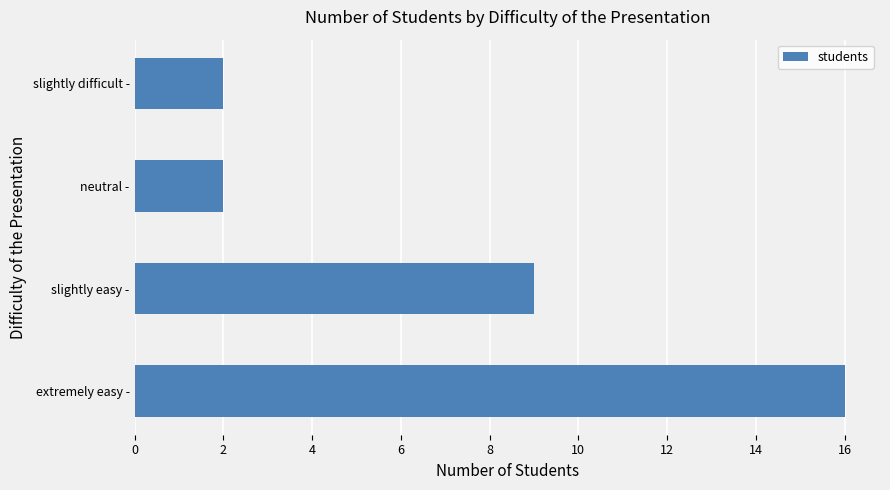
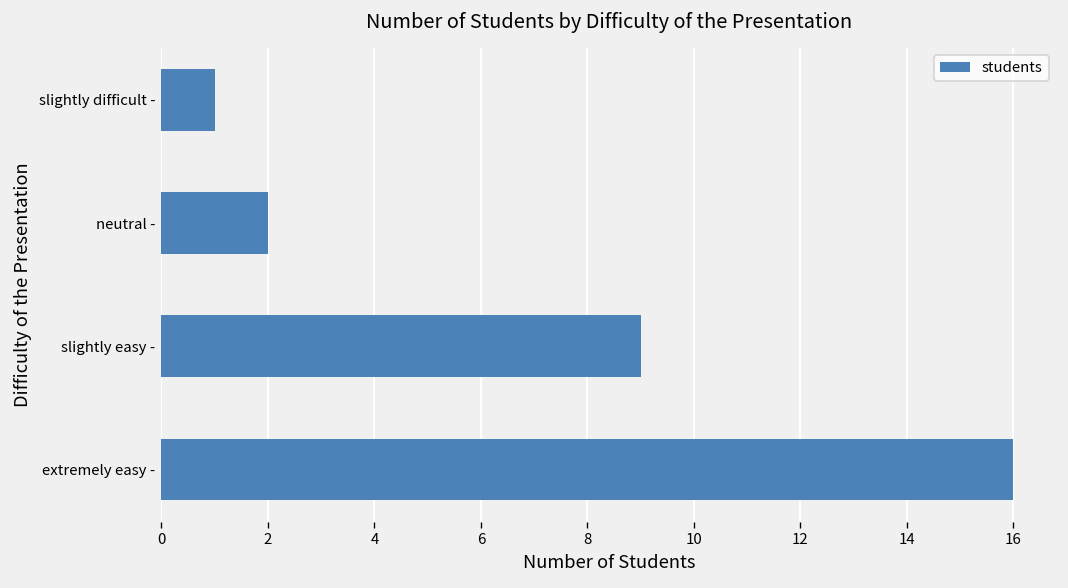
slightly difficult -: 2 -> 1
